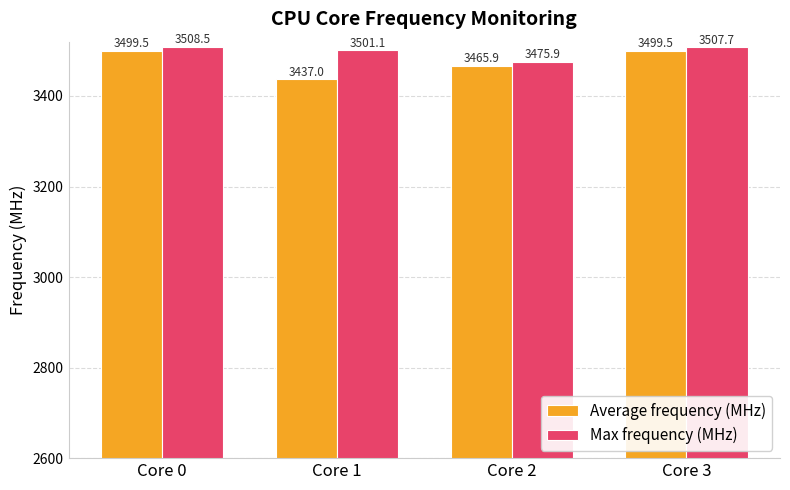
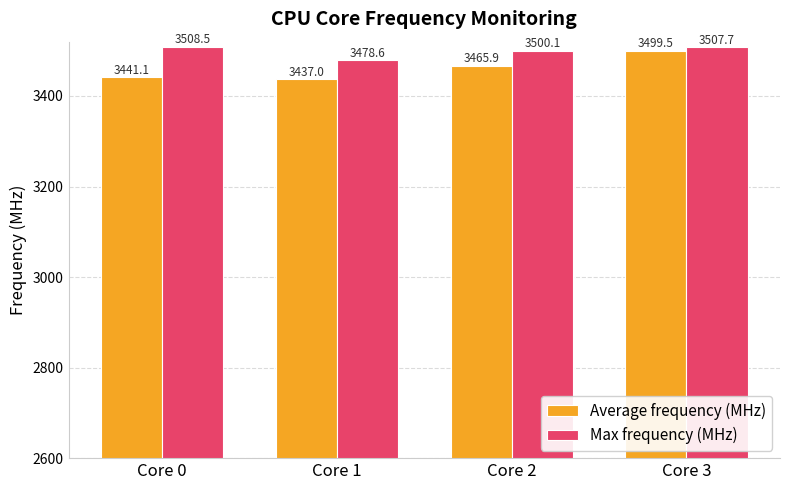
Average frequency (MHz), Core 0: 3499.5 -> 3441.1
Max frequency (MHz), Core 1: 3501.1 -> 3478.6
Max frequency (MHz), Core 2: 3475.9 -> 3500.1
